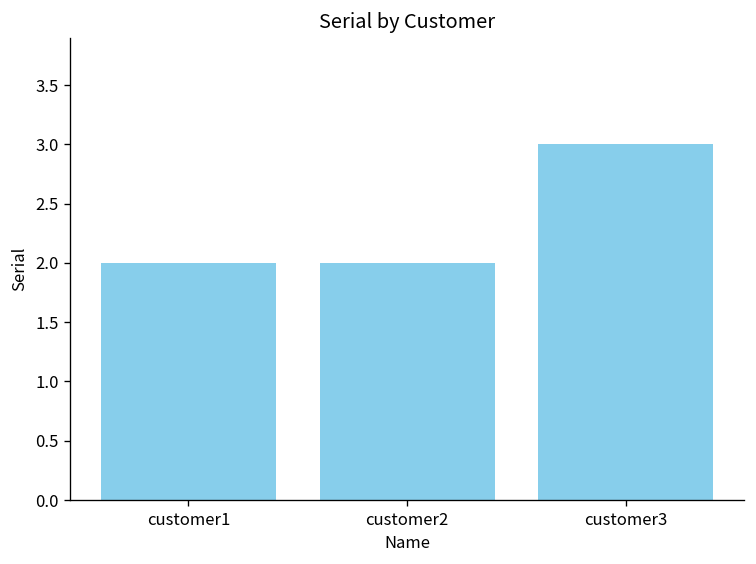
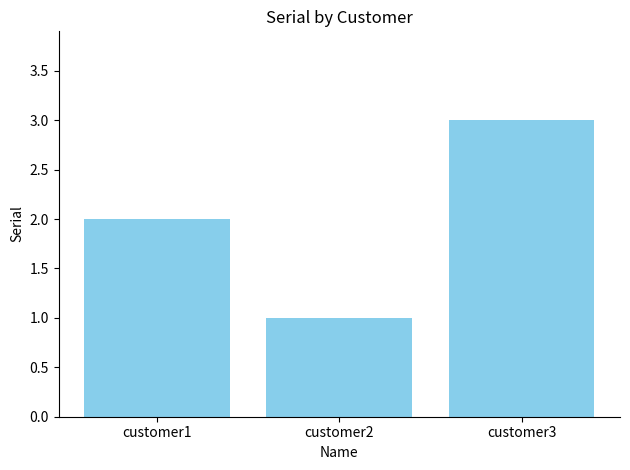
customer2: 2 -> 1
